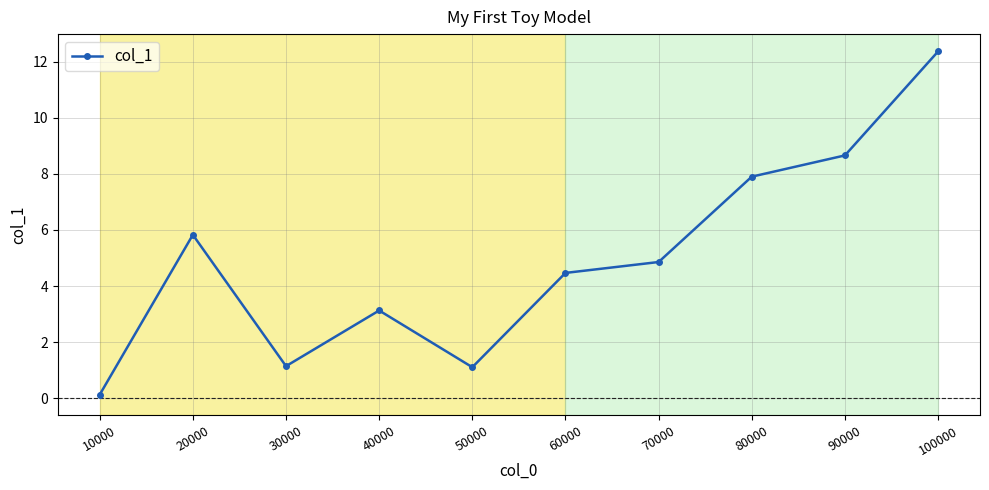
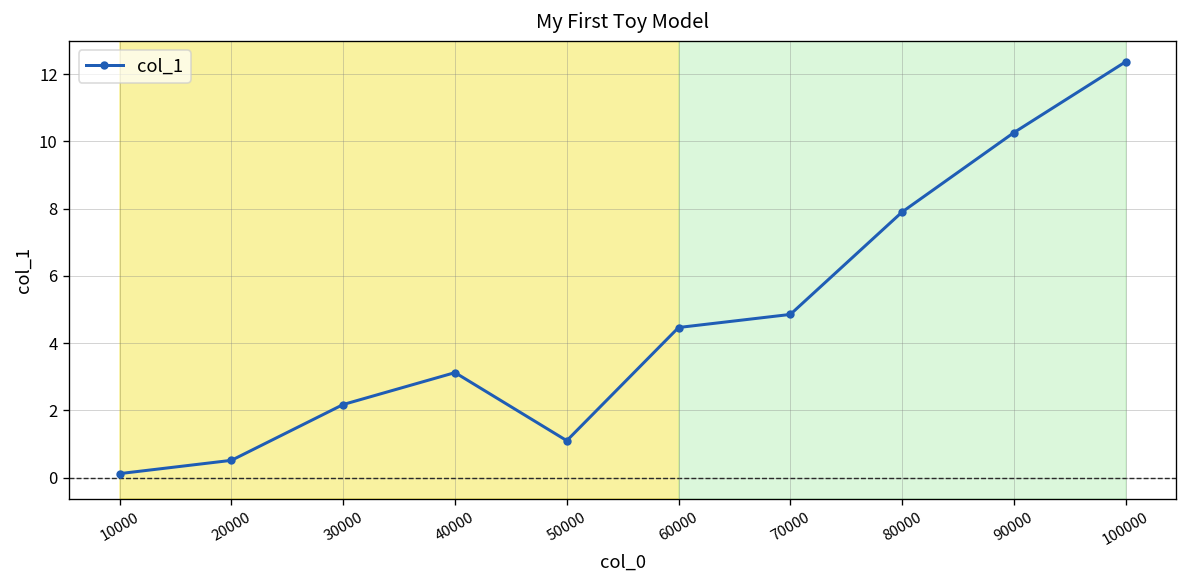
20000: 5.8 -> 0.5
30000: 1.1 -> 2.2
90000: 8.7 -> 10.3
